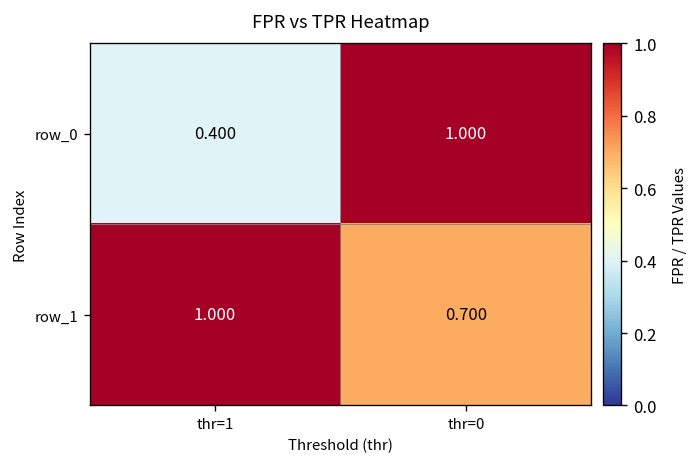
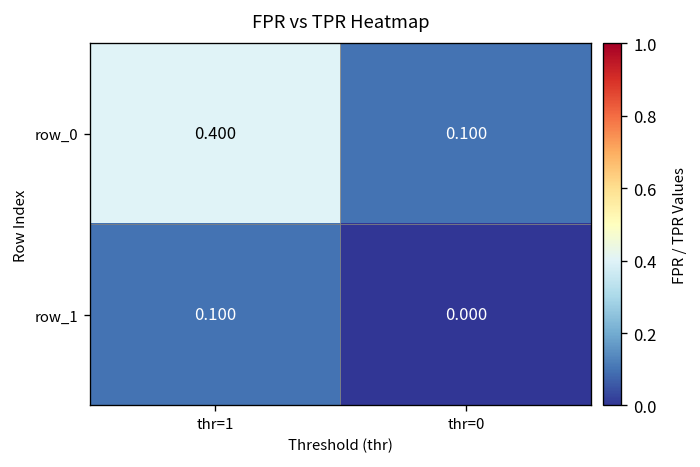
row_0, thr=0: 1.000 -> 0.100
row_1, thr=1: 1.000 -> 0.100
row_1, thr=0: 0.700 -> 0.000
